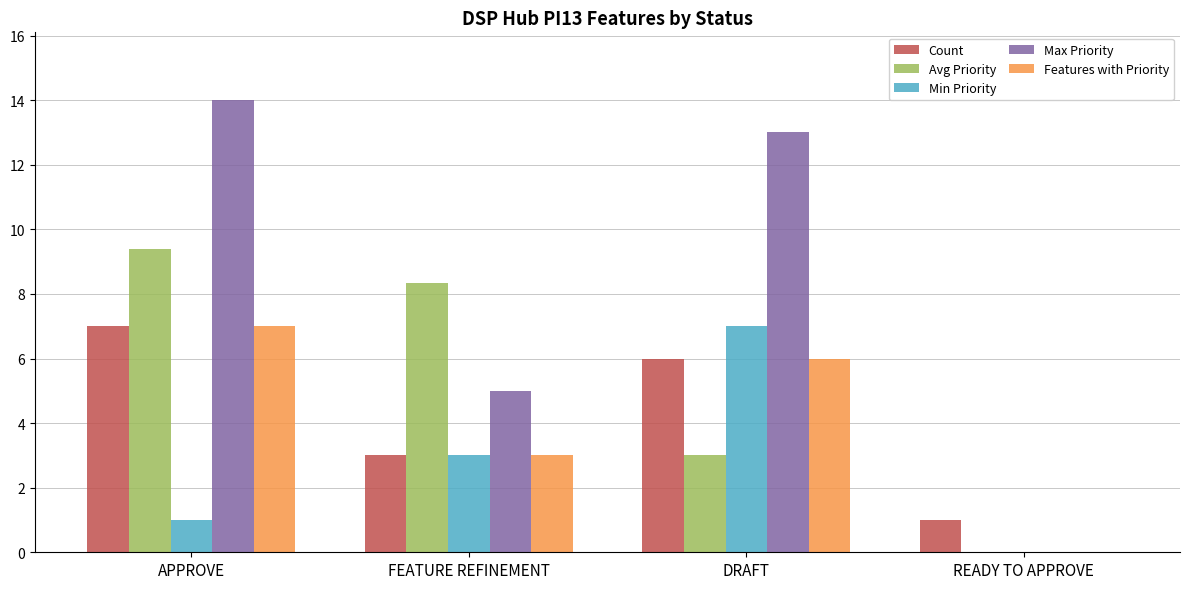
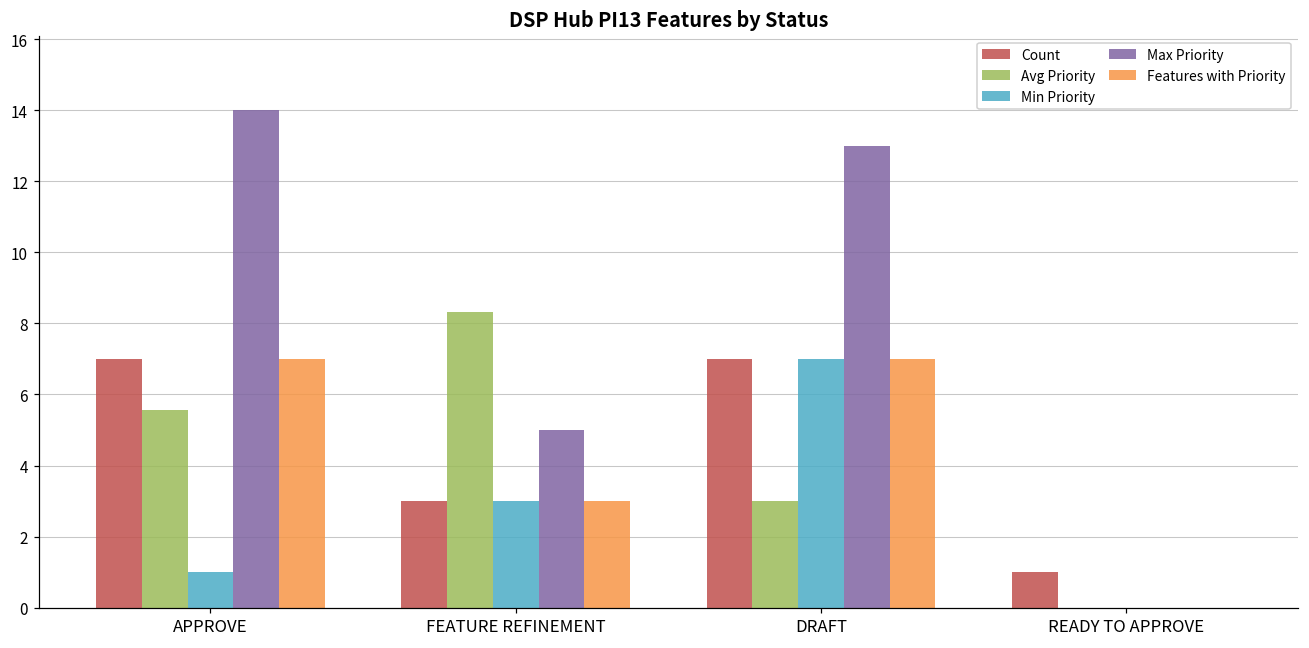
Avg Priority, APPROVE: 9.4 -> 5.6
Count, DRAFT: 6 -> 7
Features with Priority, DRAFT: 6 -> 7
